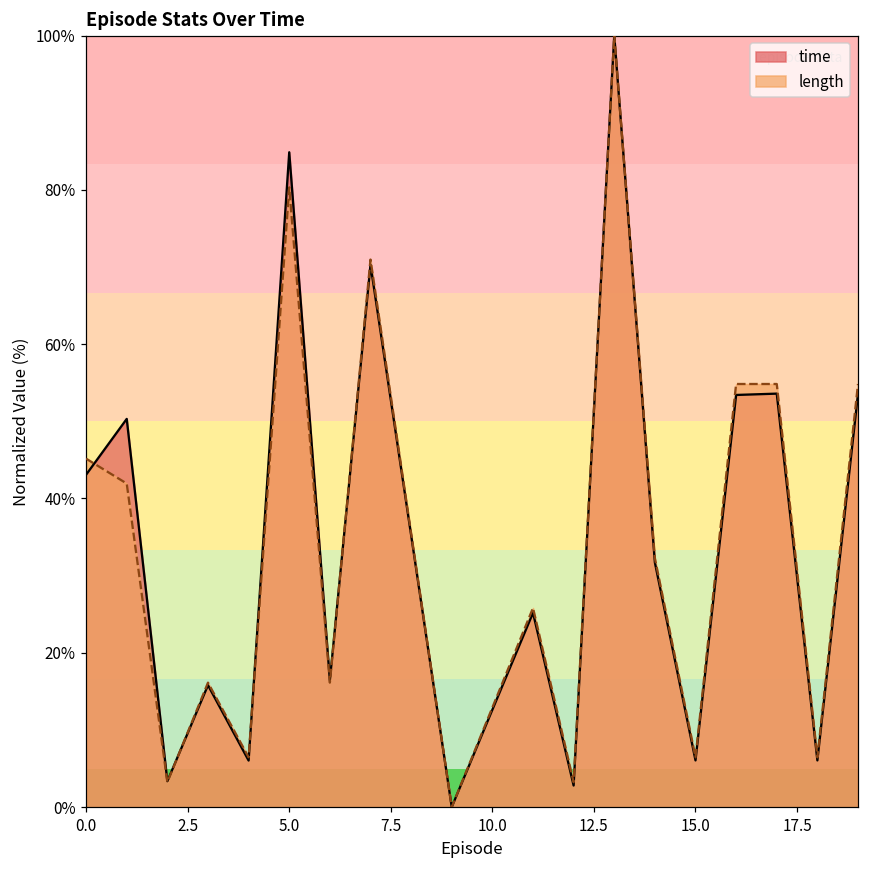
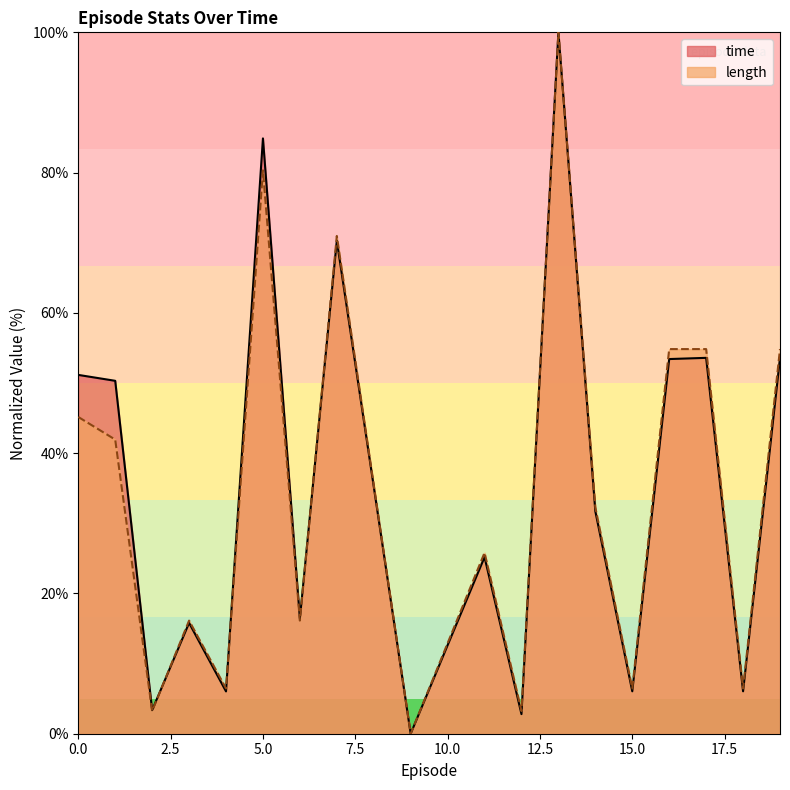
time, 0.0: 43% -> 51%
